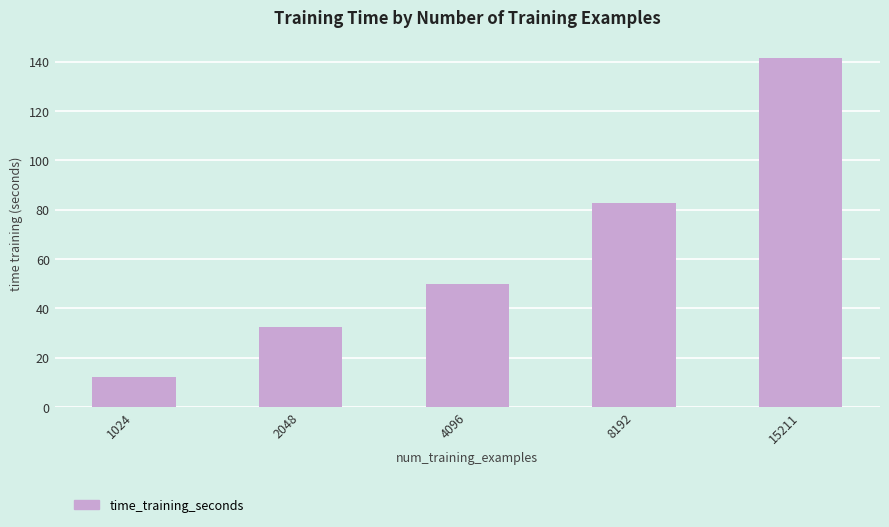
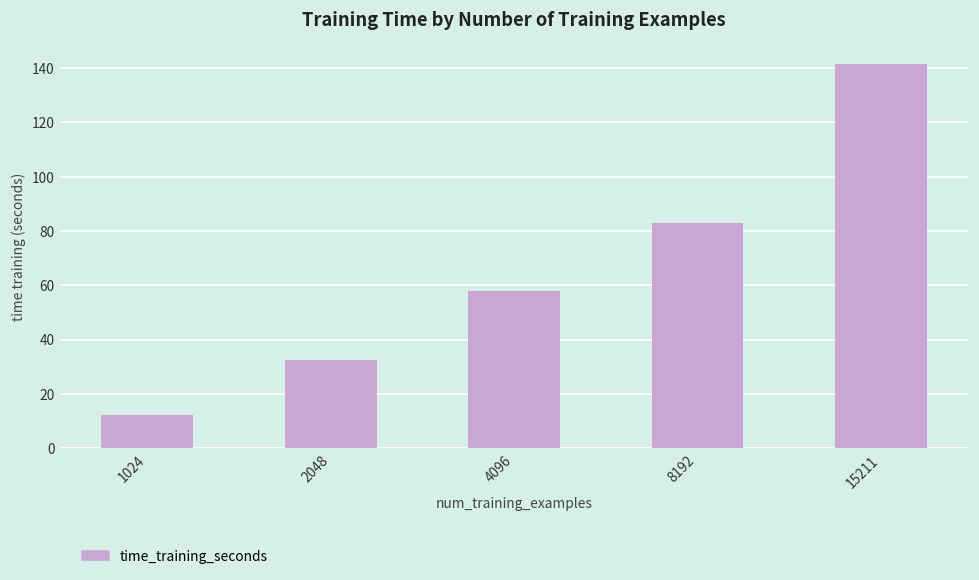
4096: 50 -> 58
